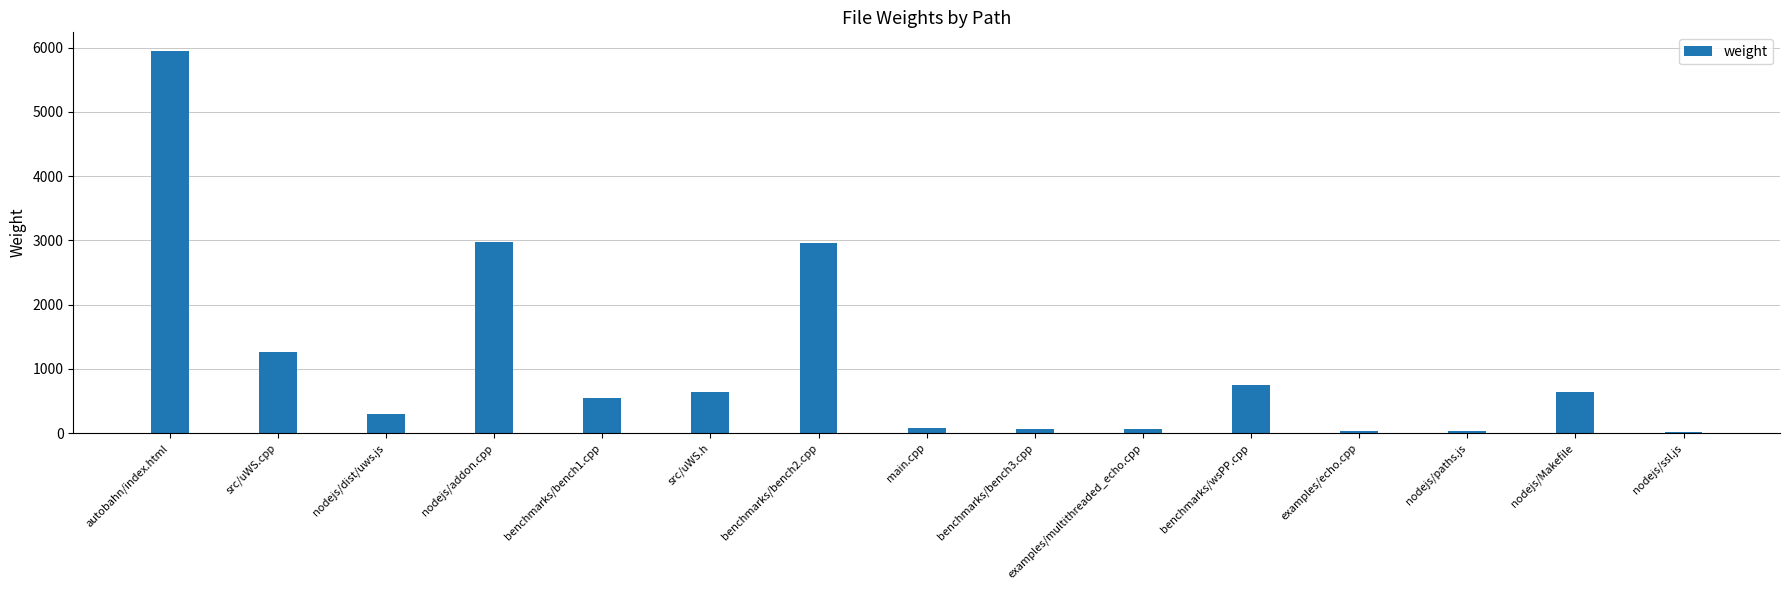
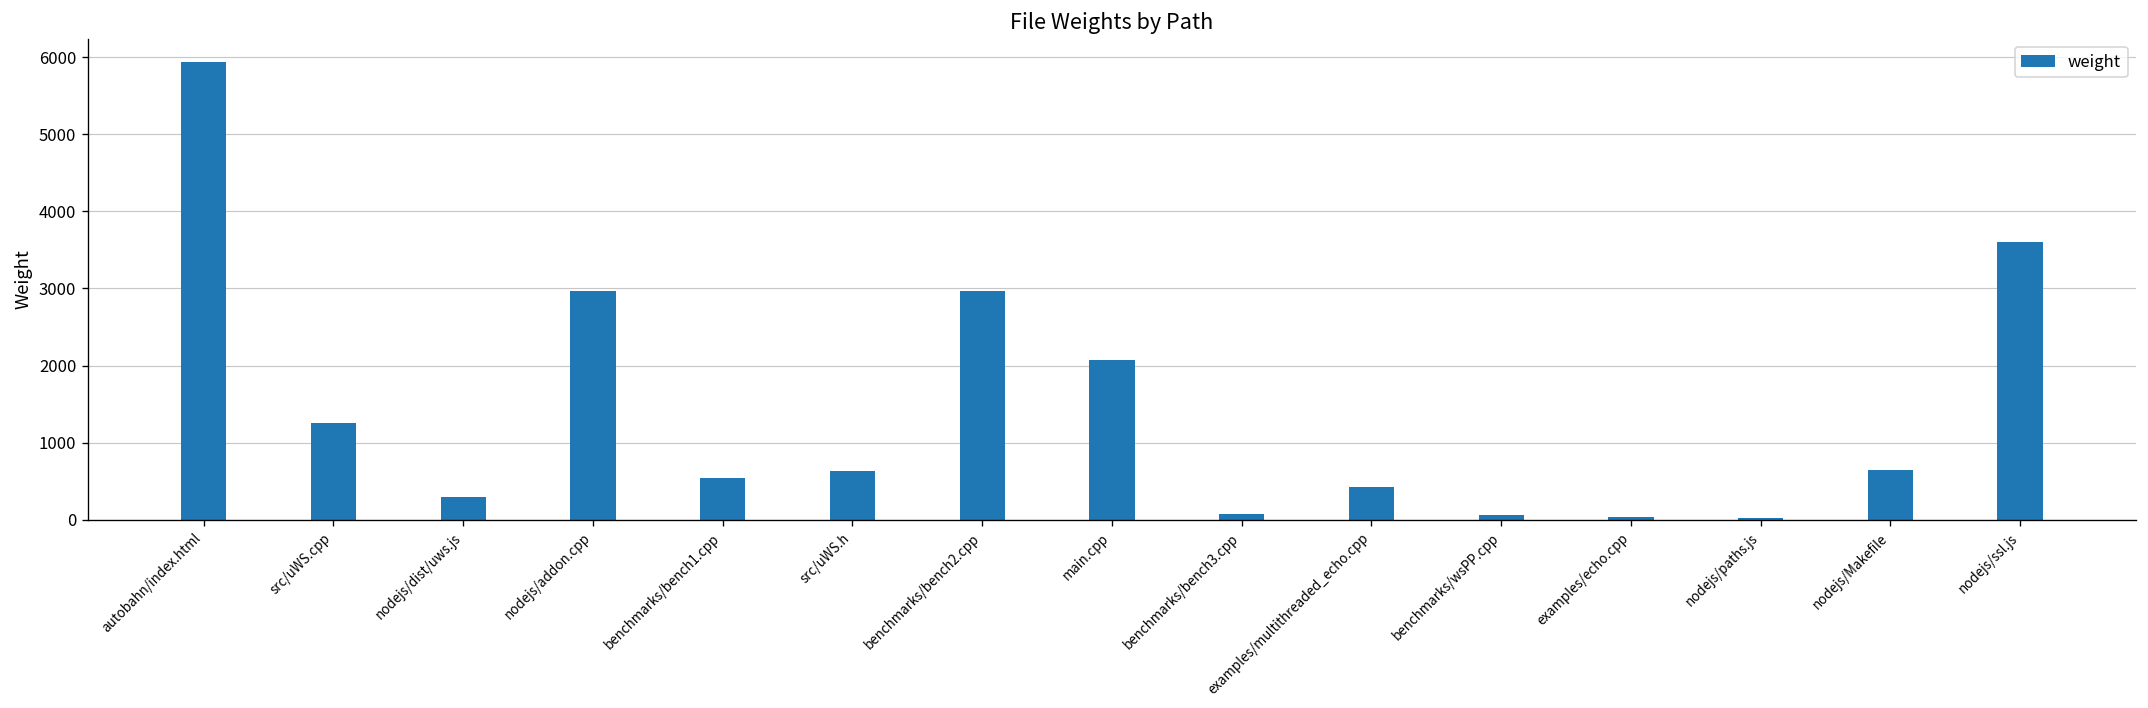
main.cpp: 100 -> 2100
examples/multithreaded_echo.cpp: 100 -> 400
benchmarks/wsPP.cpp: 700 -> 100
nodejs/ssl.js: 0 -> 3600
